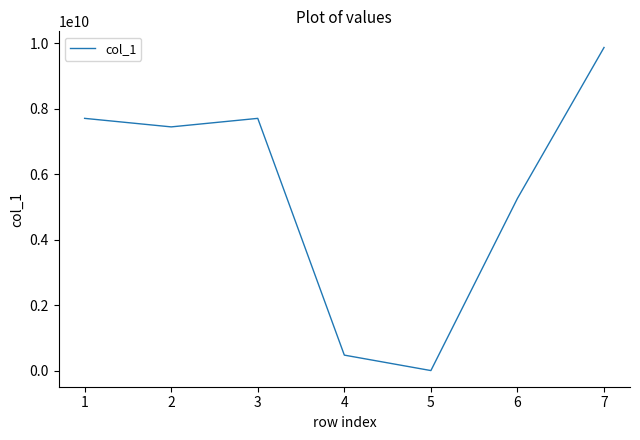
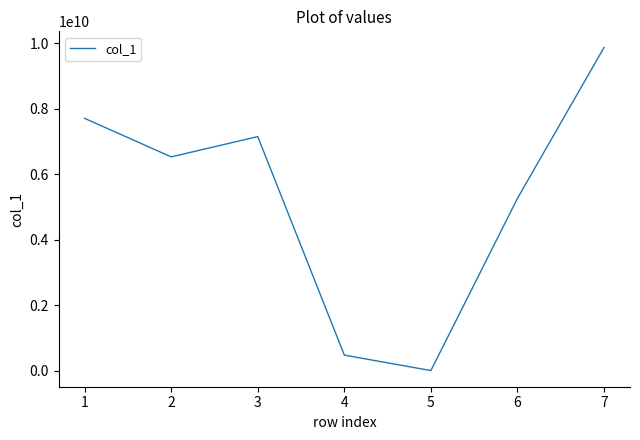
2: 7400000000 -> 6500000000
3: 7700000000 -> 7200000000
